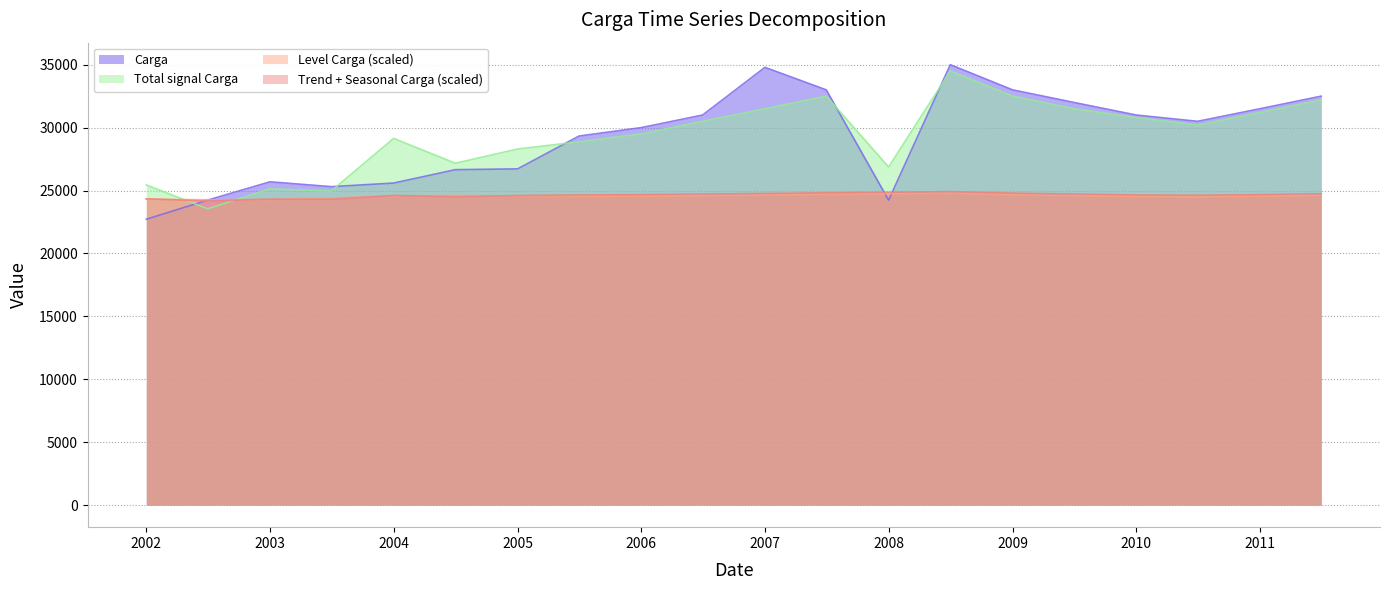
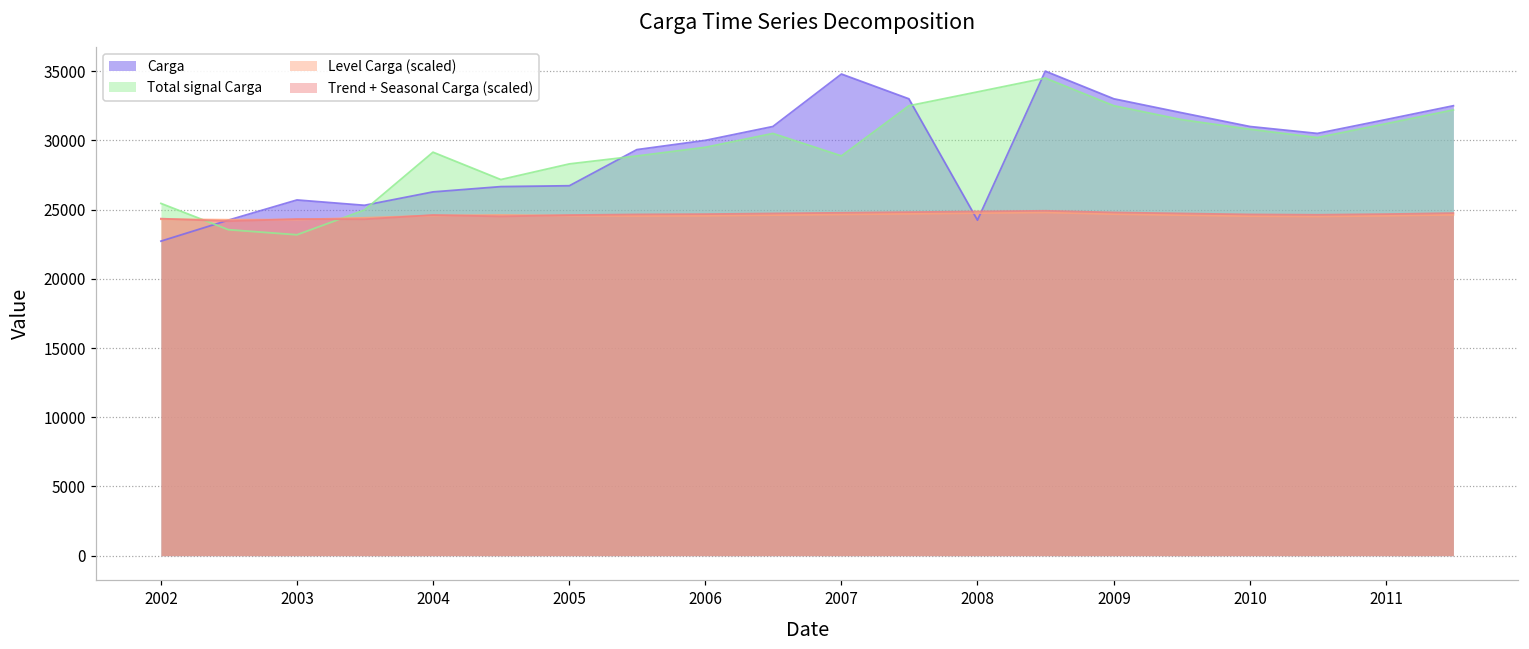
Total signal Carga, 2003: 25100 -> 23200
Carga, 2004: 25600 -> 26300
Total signal Carga, 2007: 31500 -> 28900
Total signal Carga, 2008: 26900 -> 33500
